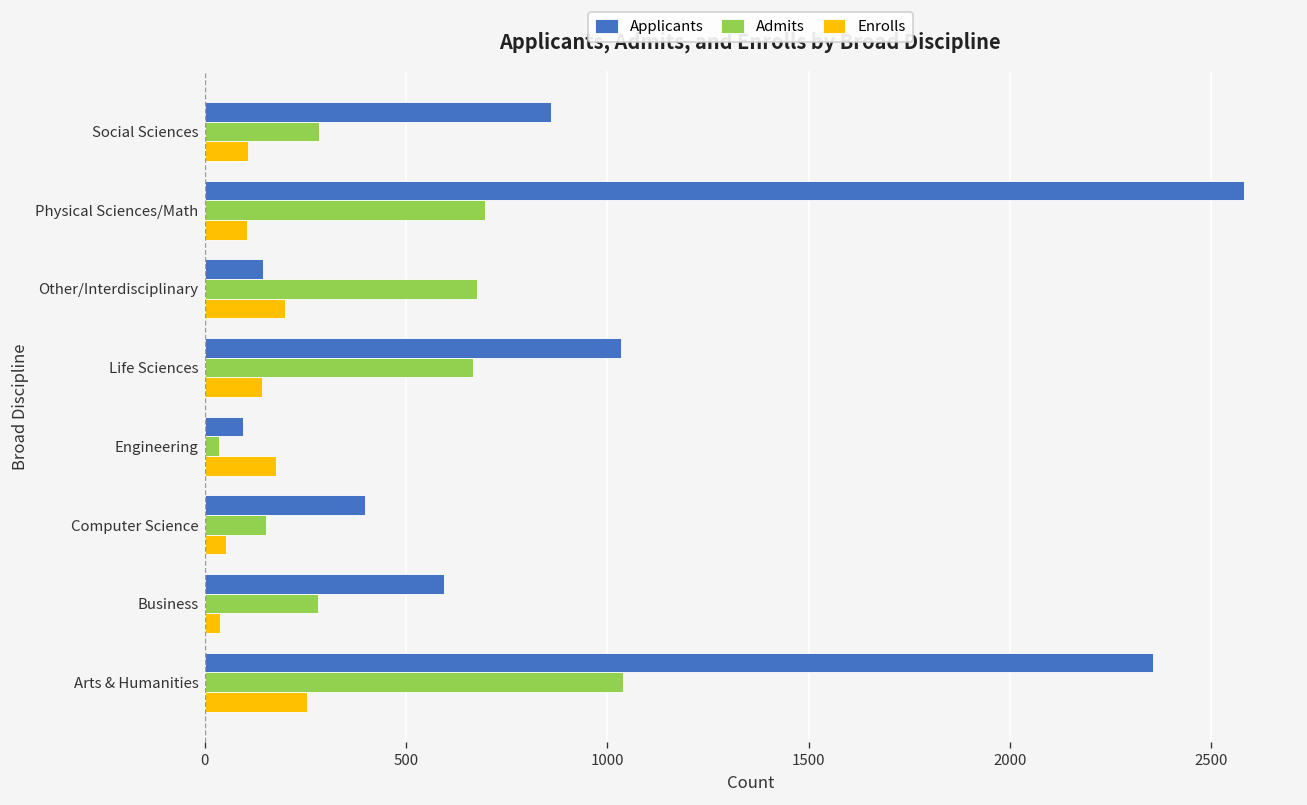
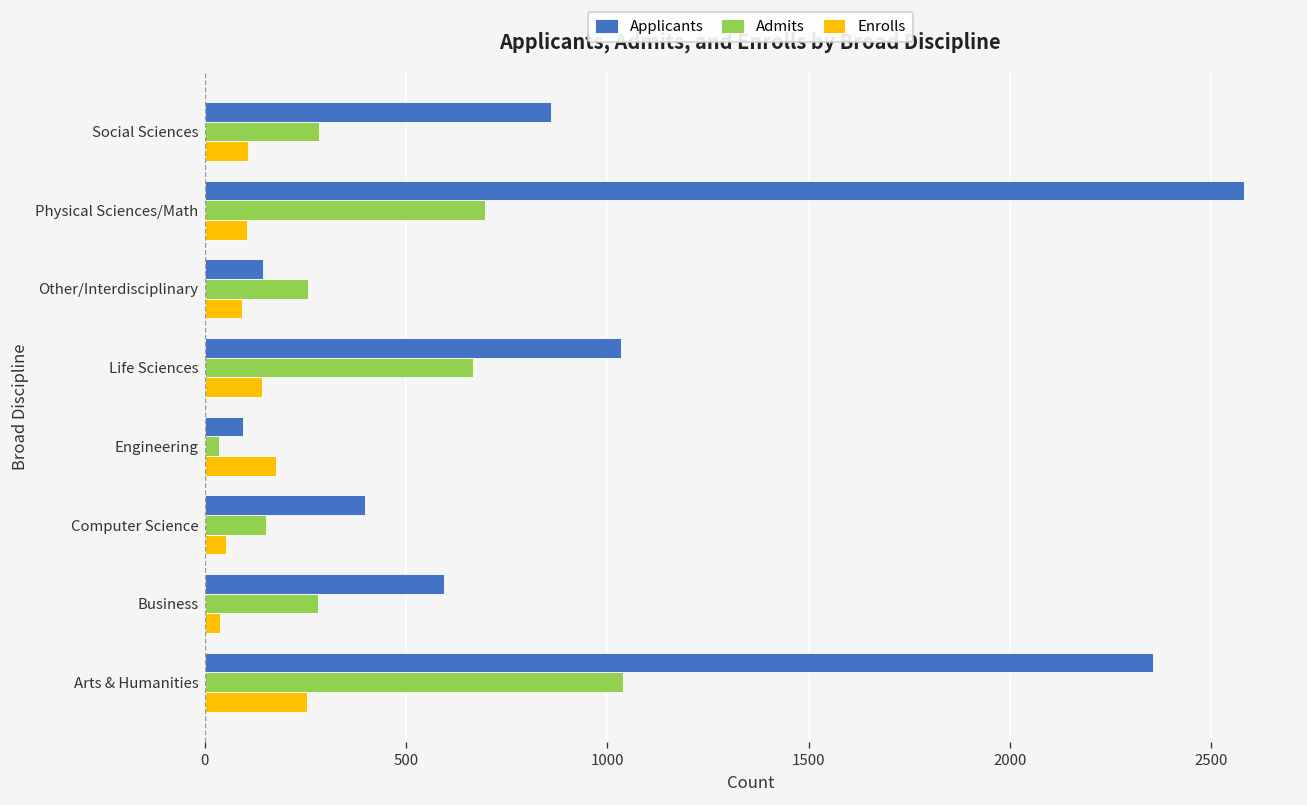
Admits, Other/Interdisciplinary: 680 -> 260
Enrolls, Other/Interdisciplinary: 200 -> 90
